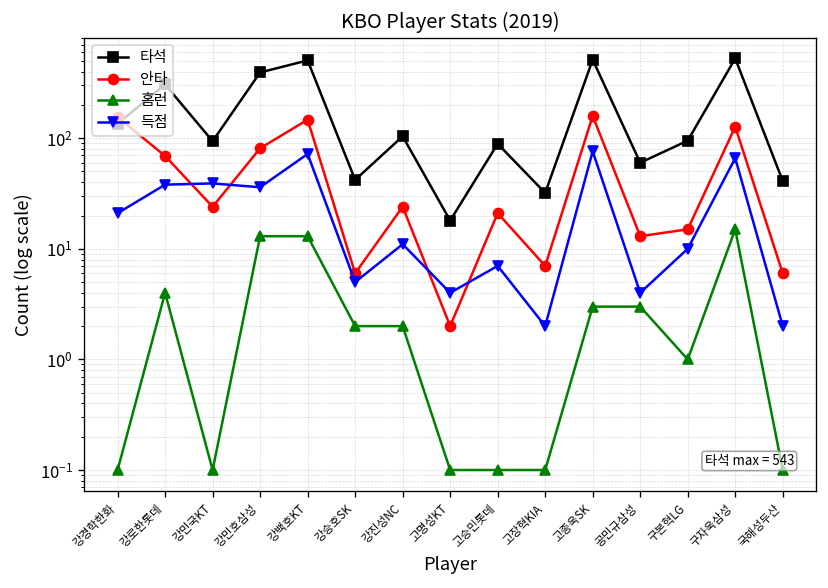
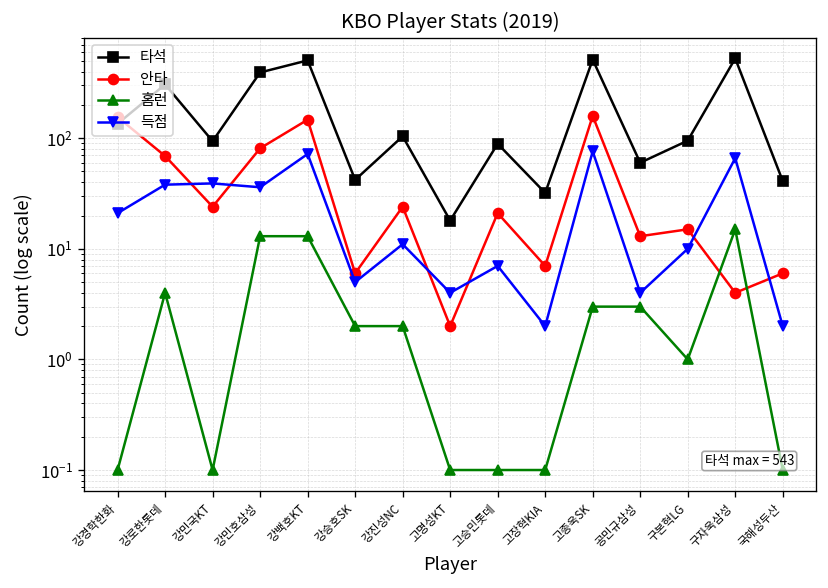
안타, 구자욱삼성: 130 -> 4
